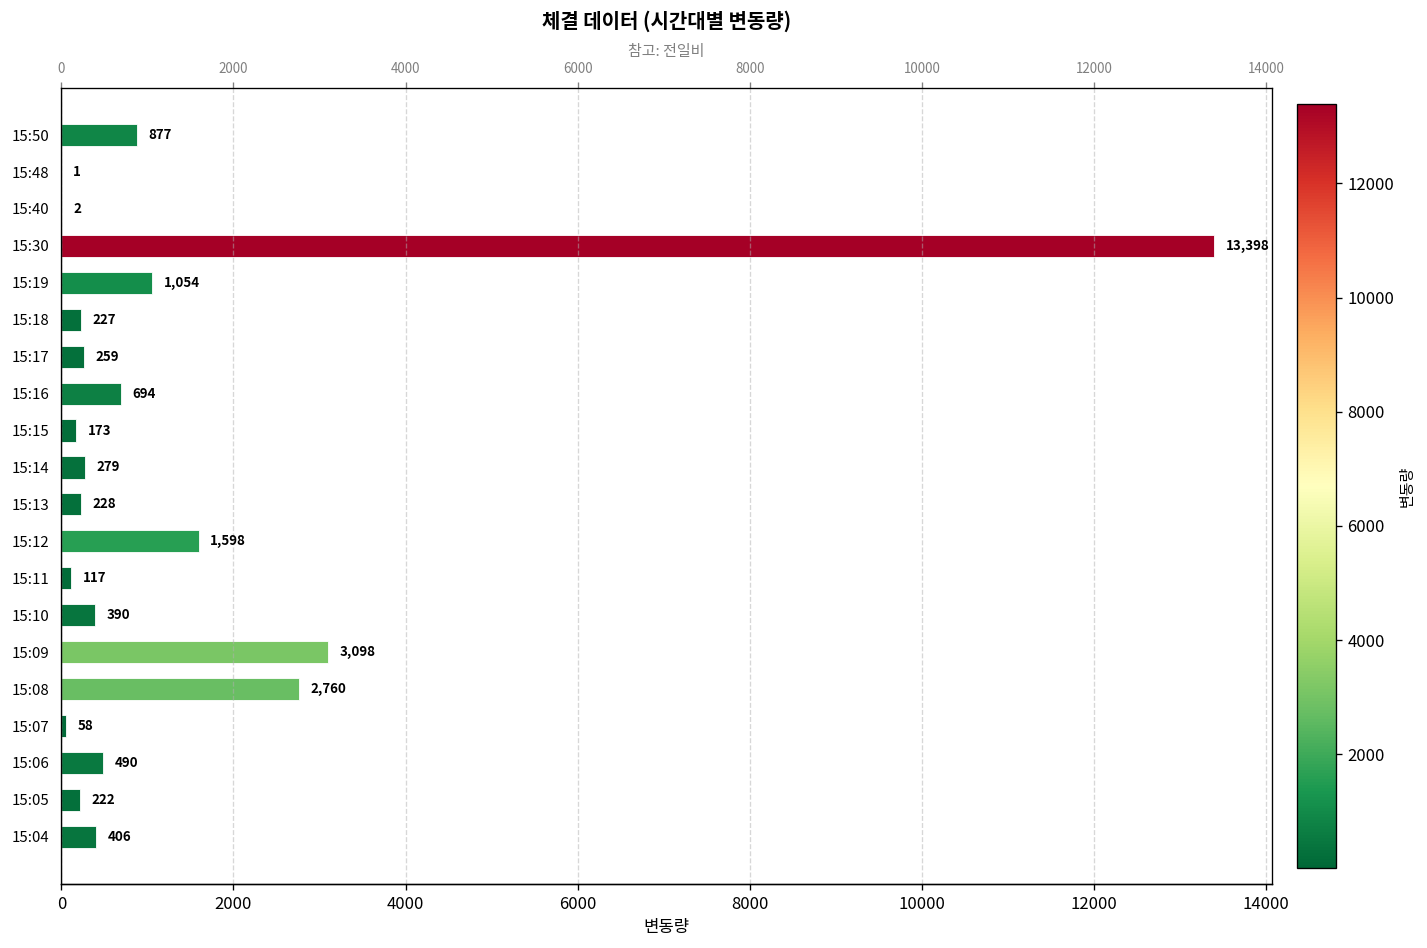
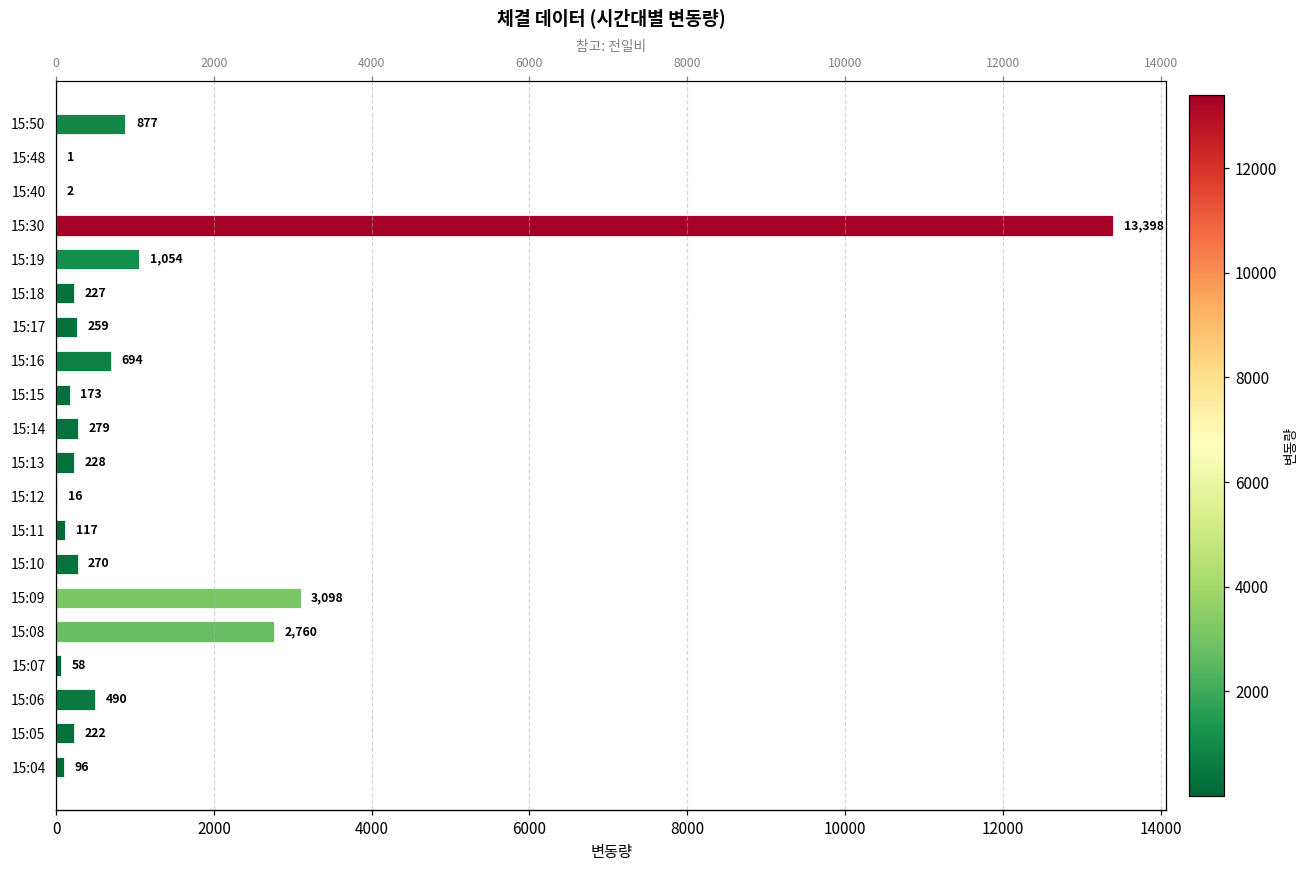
15:12: 1,598 -> 16
15:10: 390 -> 270
15:04: 406 -> 96
